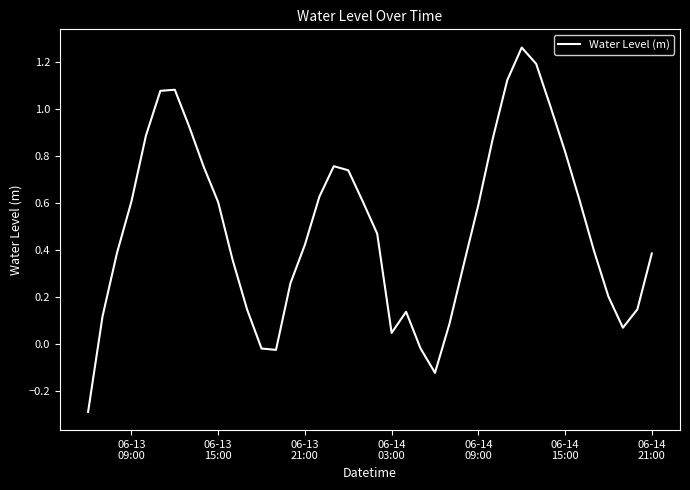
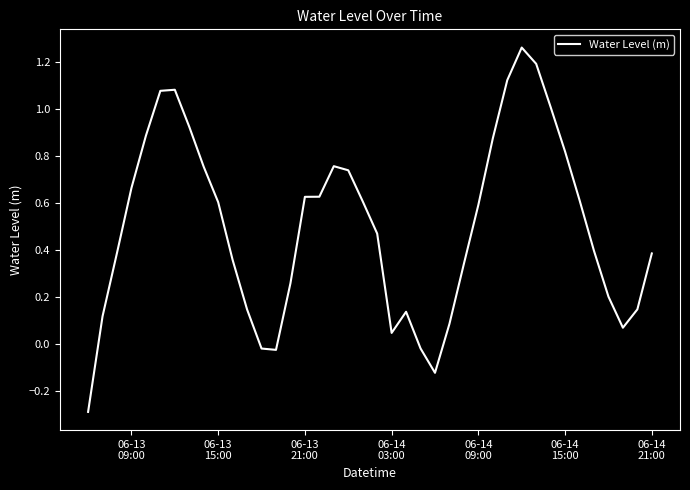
06-13 09:00: 0.61 -> 0.66
06-13 21:00: 0.42 -> 0.63
